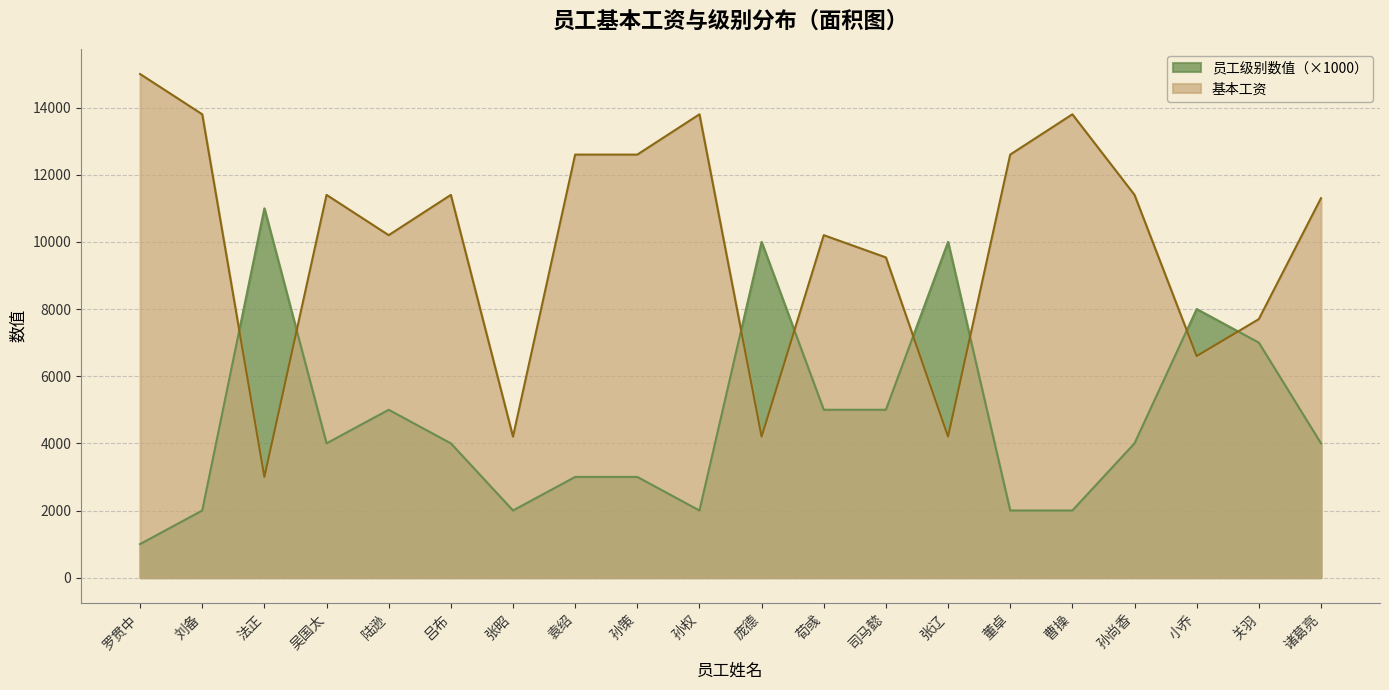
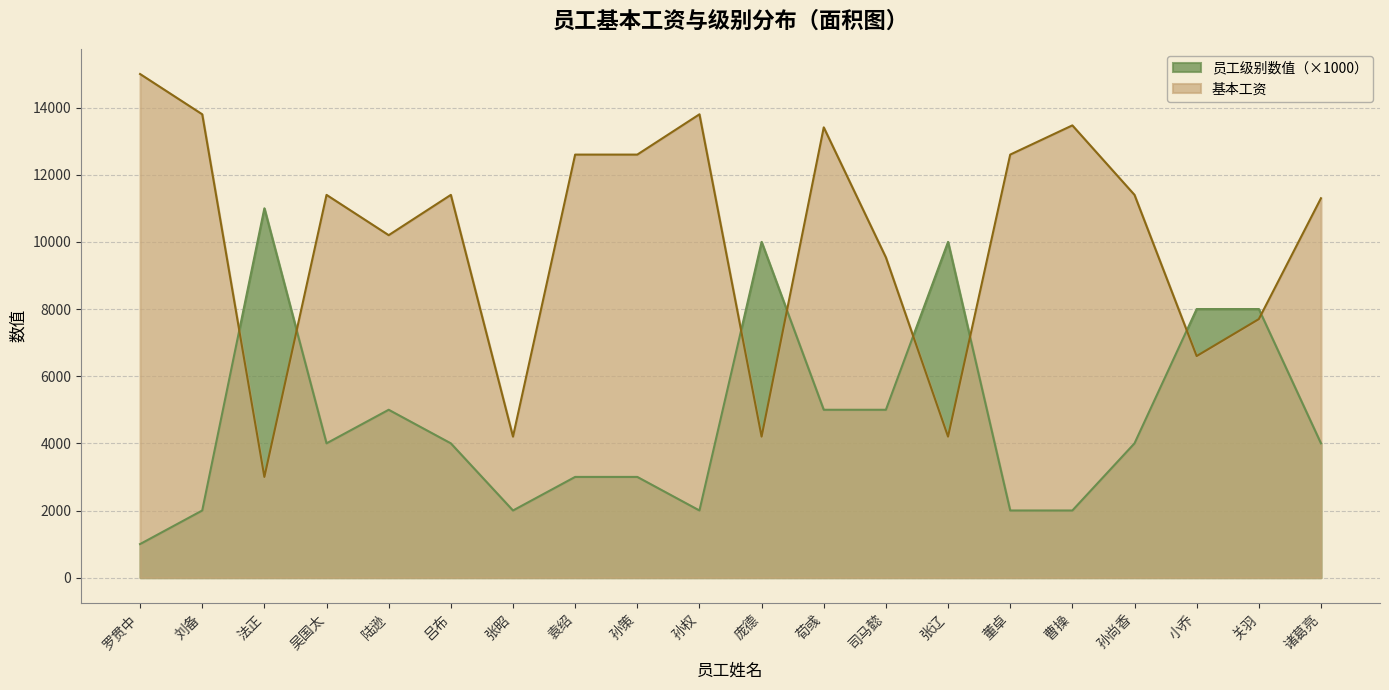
基本工资, 荀彧: 10200 -> 13400
基本工资, 曹操: 13800 -> 13500
员工级别数值（×1000）, 关羽: 7000 -> 8000
